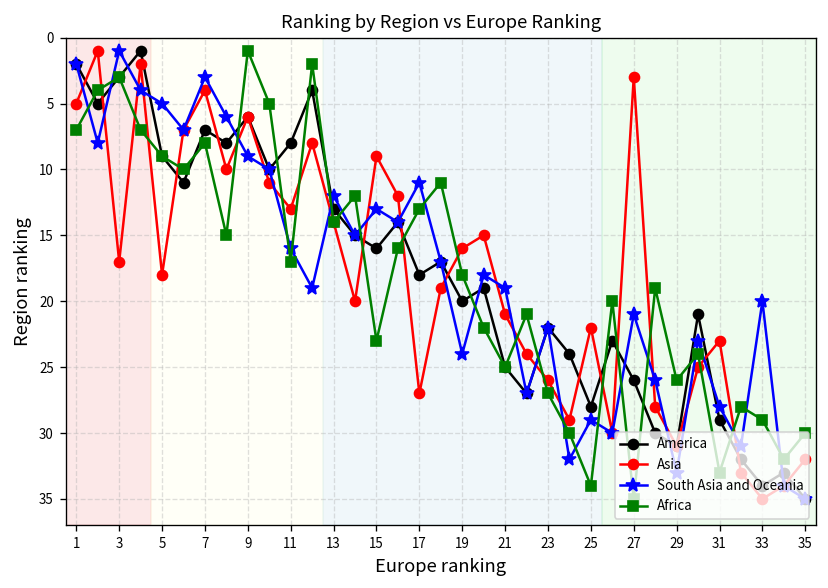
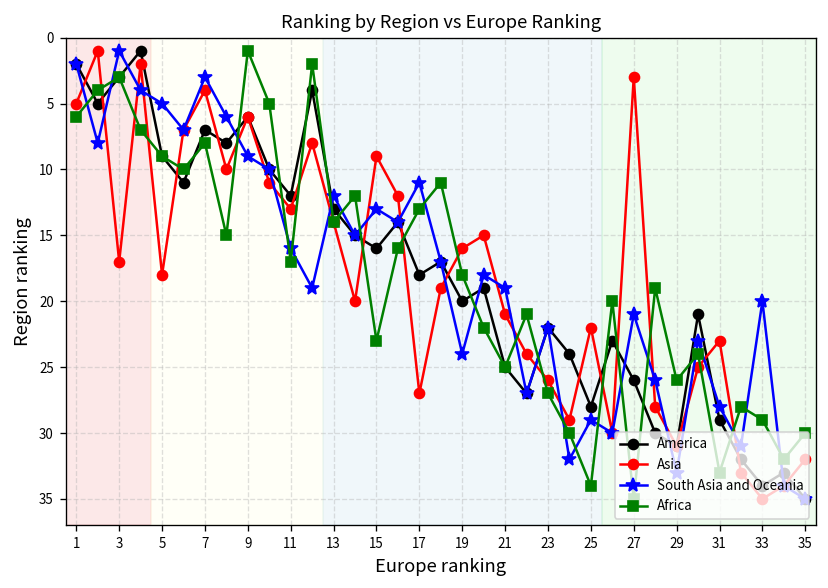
Africa, 1: 7 -> 6
America, 11: 8 -> 12
